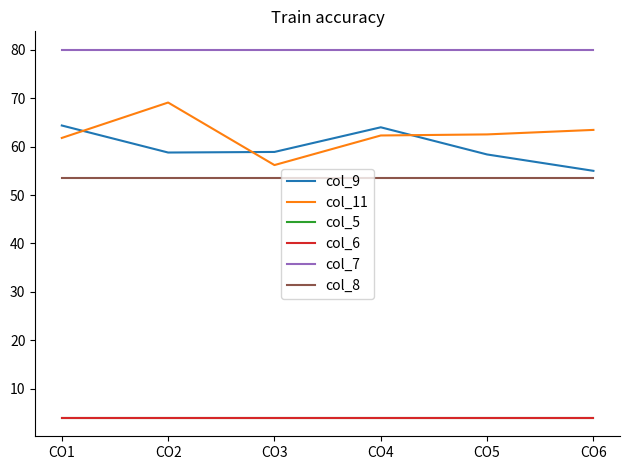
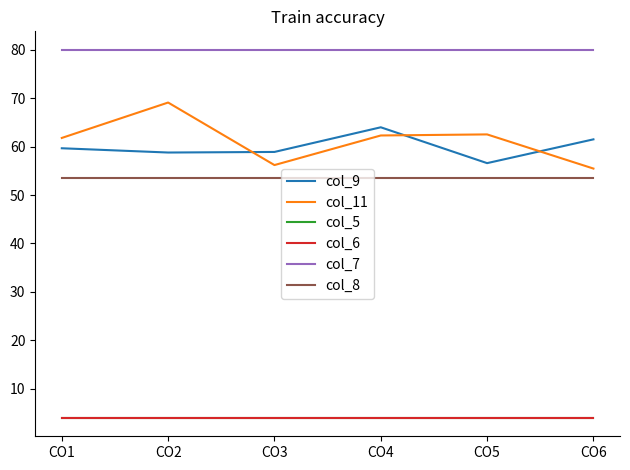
col_9, CO1: 64 -> 60
col_9, CO5: 58 -> 57
col_9, CO6: 55 -> 62
col_11, CO6: 63 -> 55
